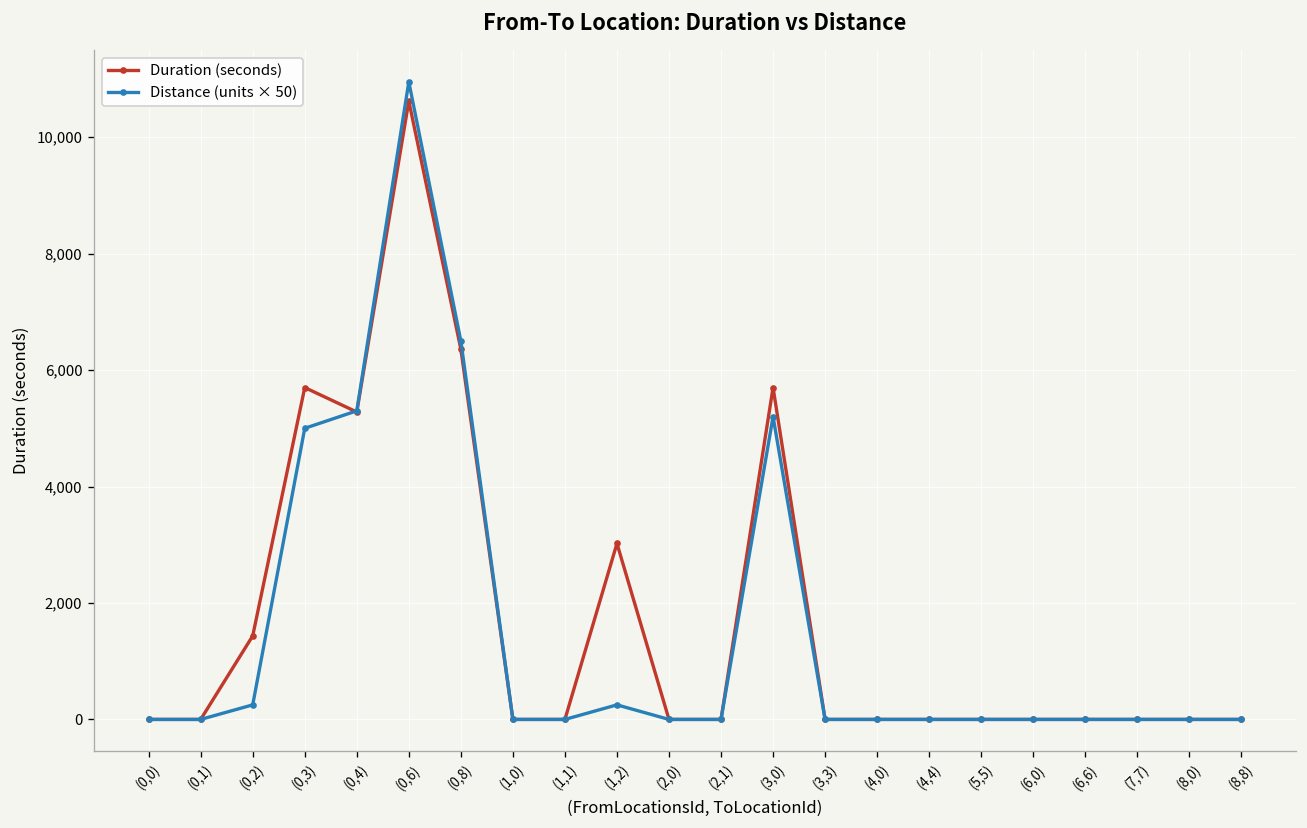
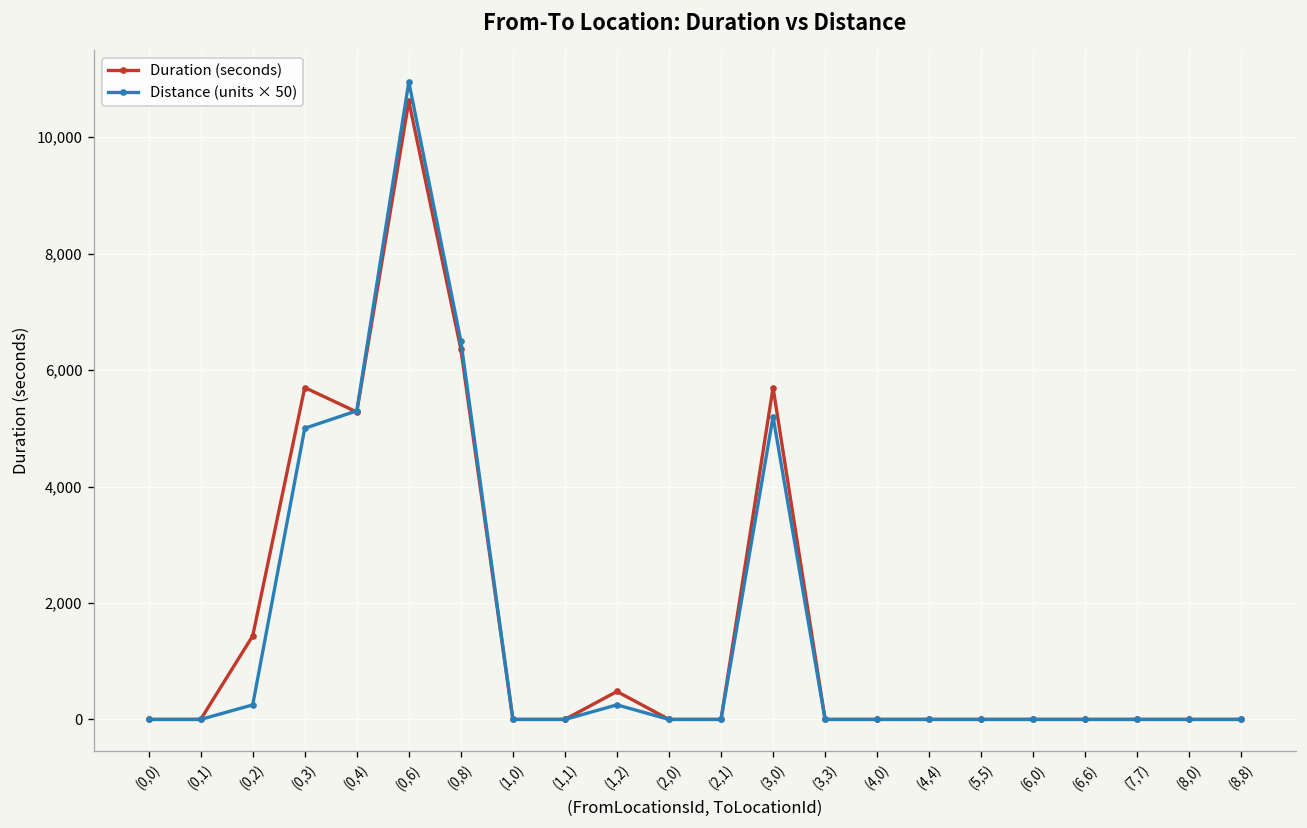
Duration (seconds), (1,2): 3,000 -> 500
